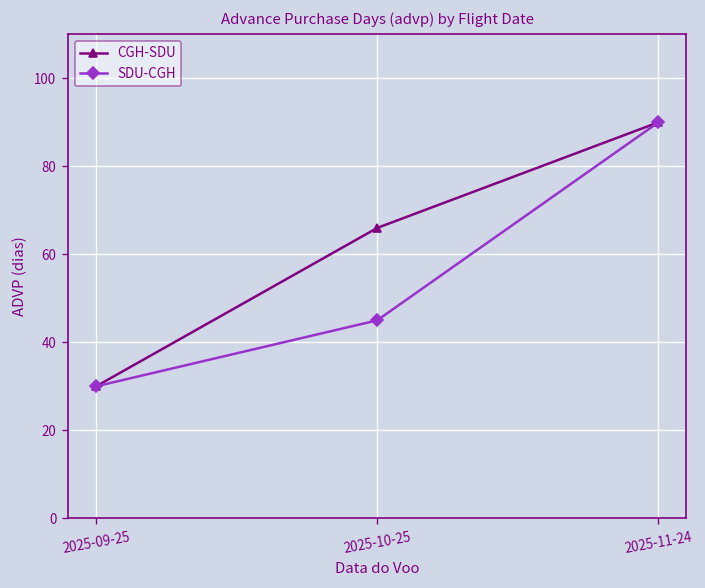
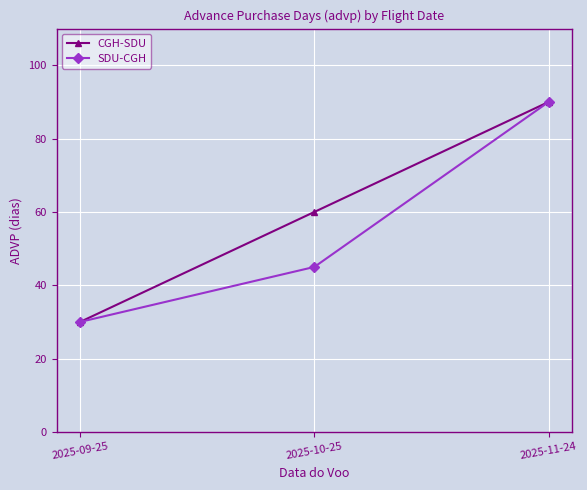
CGH-SDU, 2025-10-25: 66 -> 60
